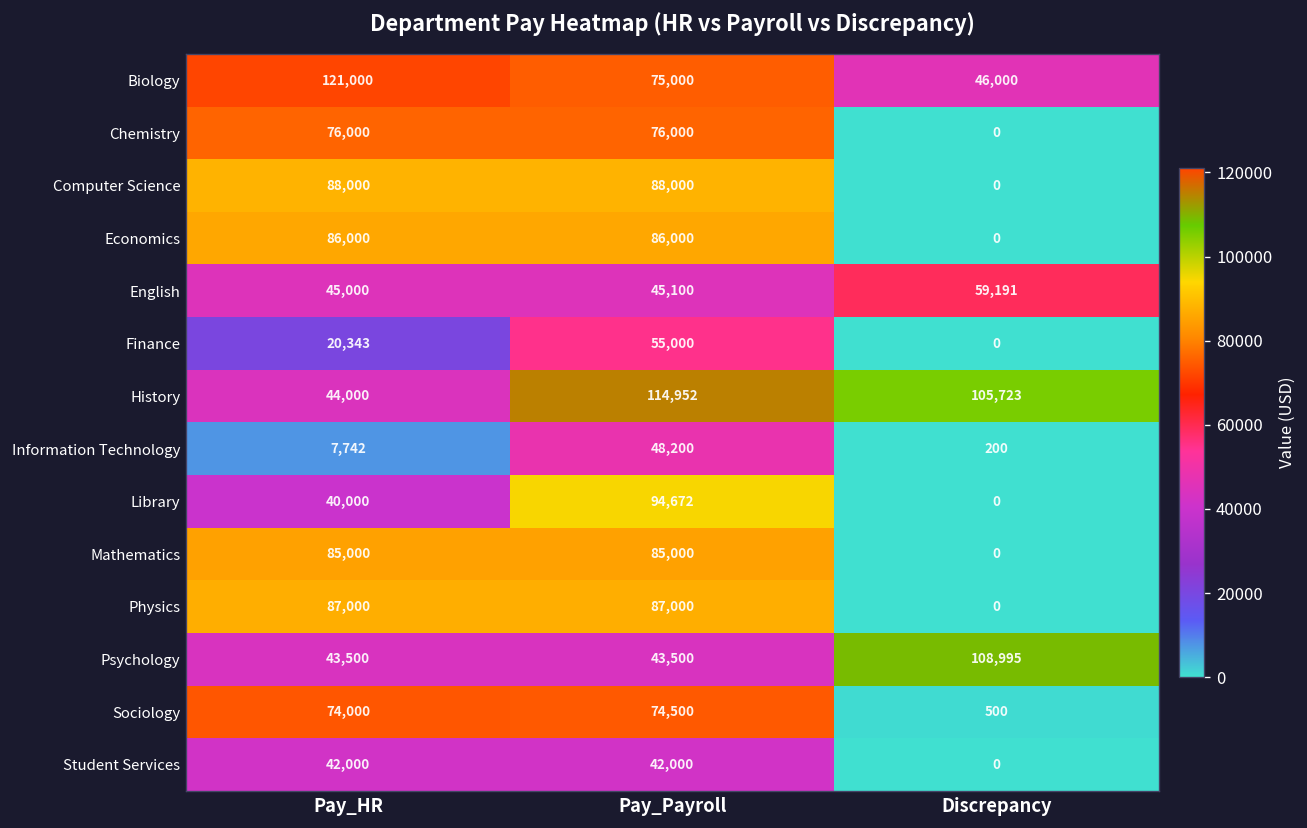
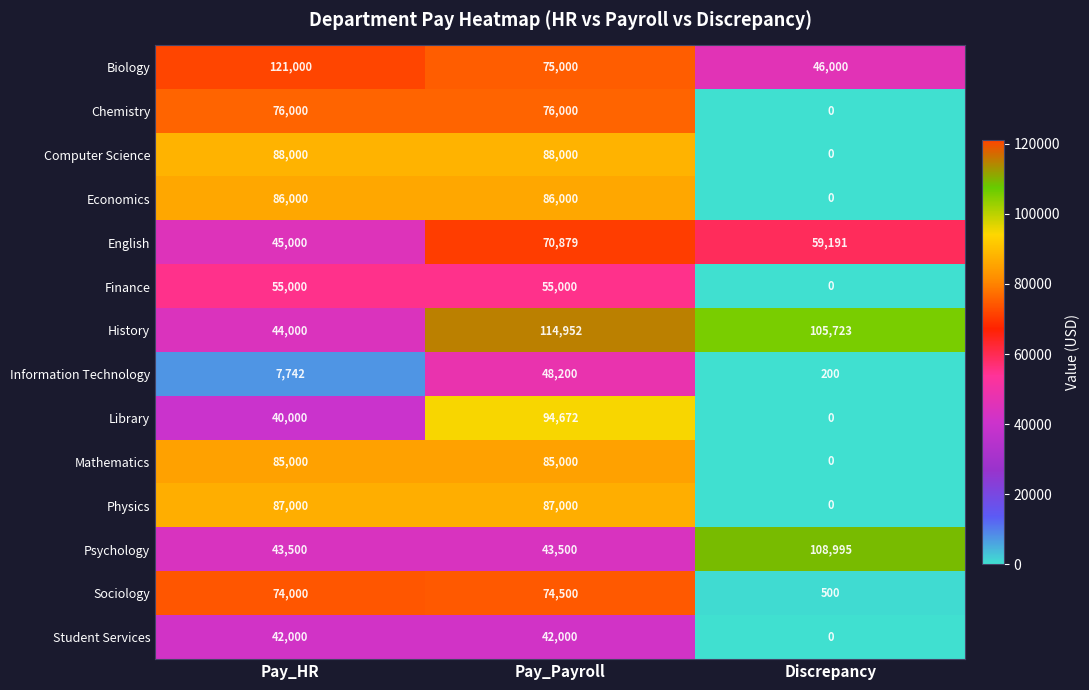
English, Pay_Payroll: 45,100 -> 70,879
Finance, Pay_HR: 20,343 -> 55,000
